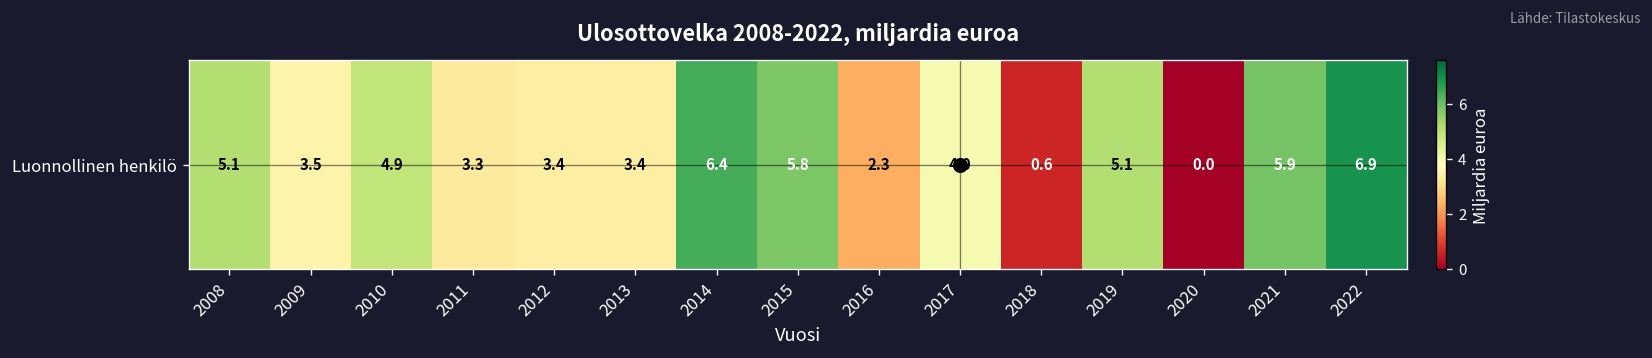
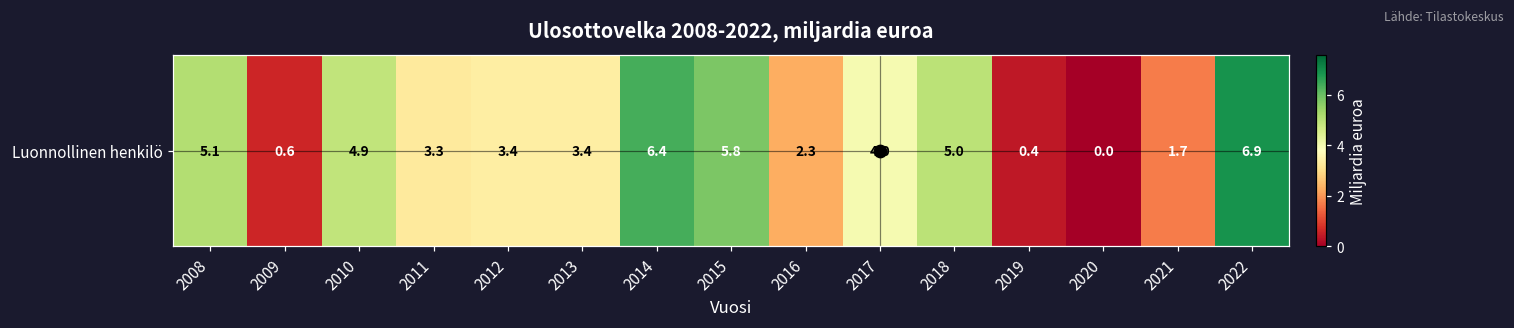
Luonnollinen henkilö, 2009: 3.5 -> 0.6
Luonnollinen henkilö, 2018: 0.6 -> 5.0
Luonnollinen henkilö, 2019: 5.1 -> 0.4
Luonnollinen henkilö, 2021: 5.9 -> 1.7
